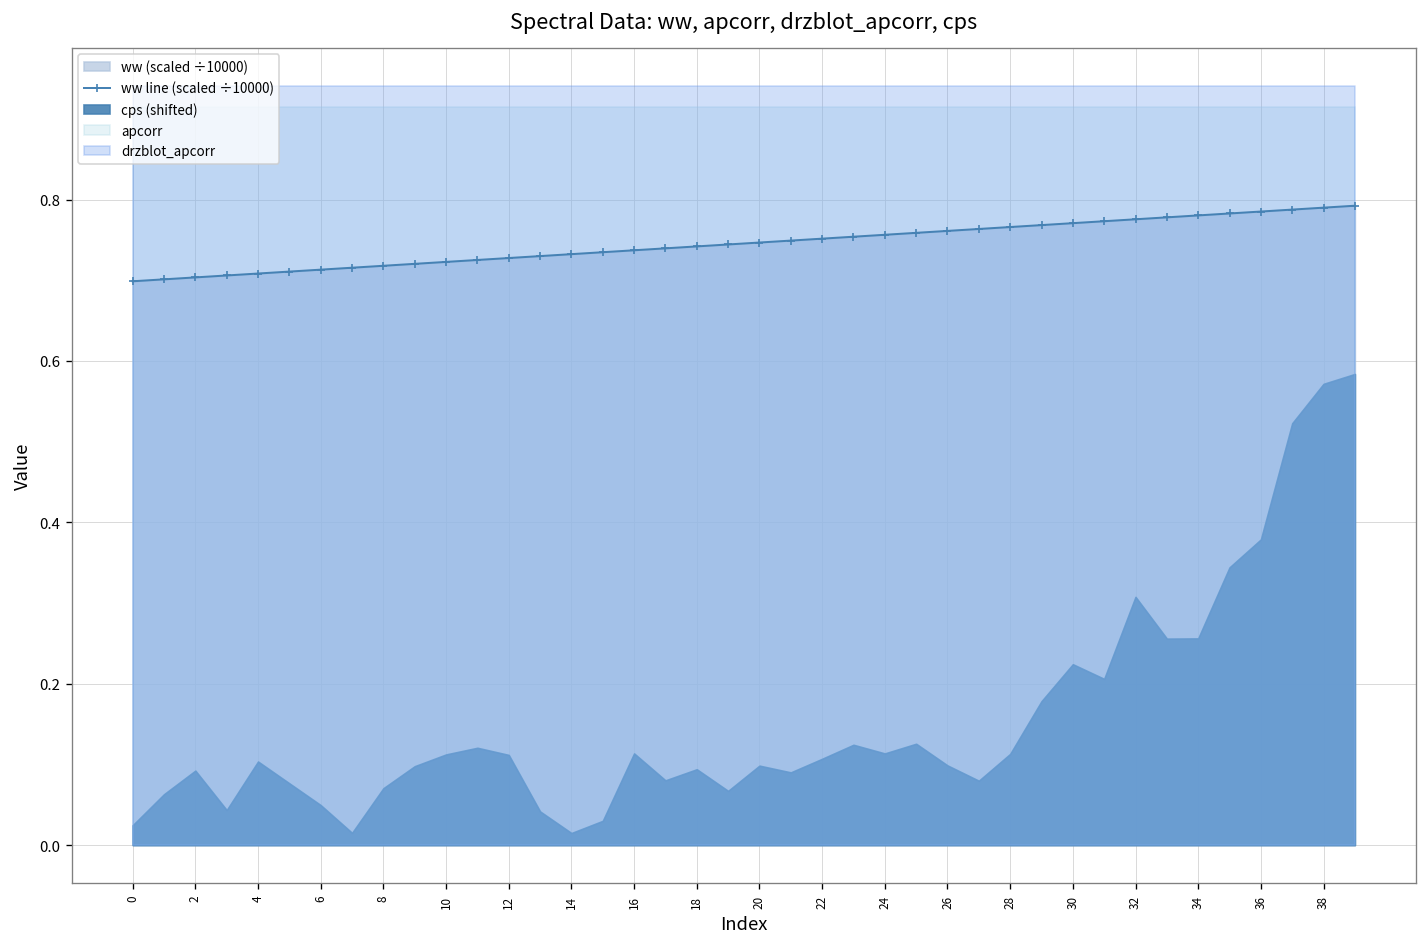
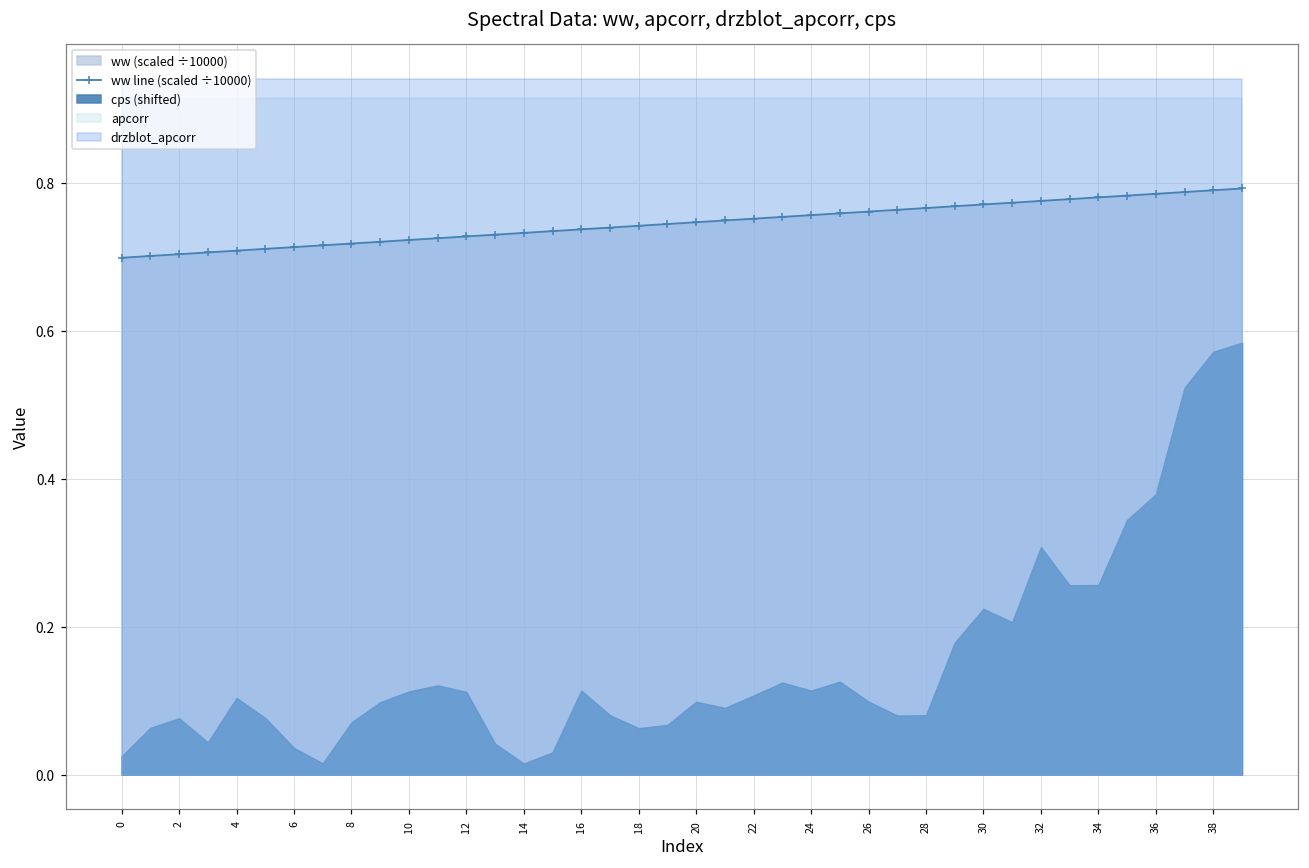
cps (shifted), 2: 0.09 -> 0.08
cps (shifted), 6: 0.05 -> 0.04
cps (shifted), 18: 0.09 -> 0.06
cps (shifted), 28: 0.11 -> 0.08
